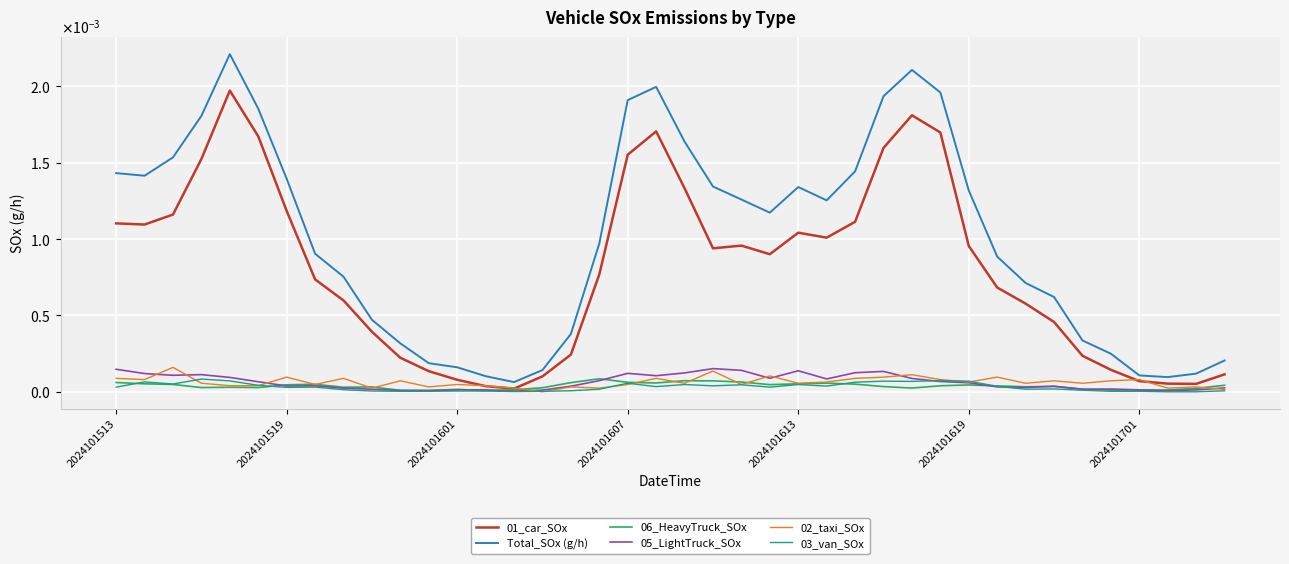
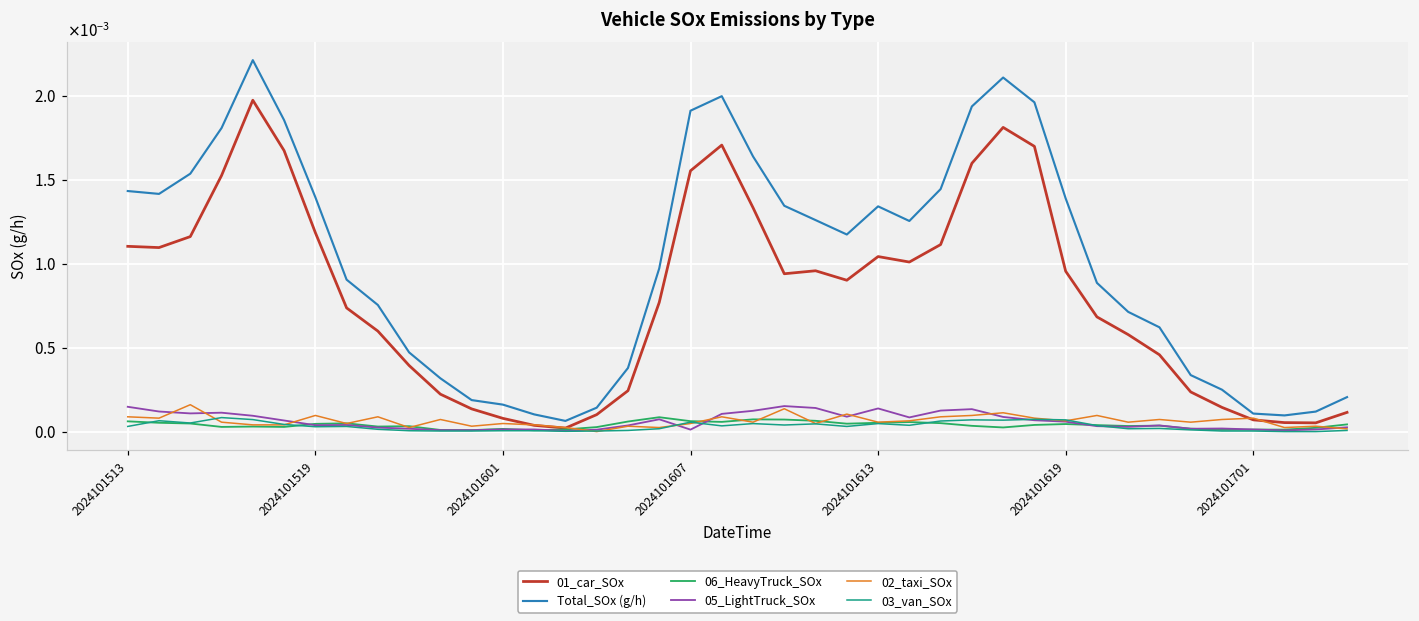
05_LightTruck_SOx, 2024101607: 0.00012 -> 0.00001
Total_SOx (g/h), 2024101619: 0.00132 -> 0.00139
